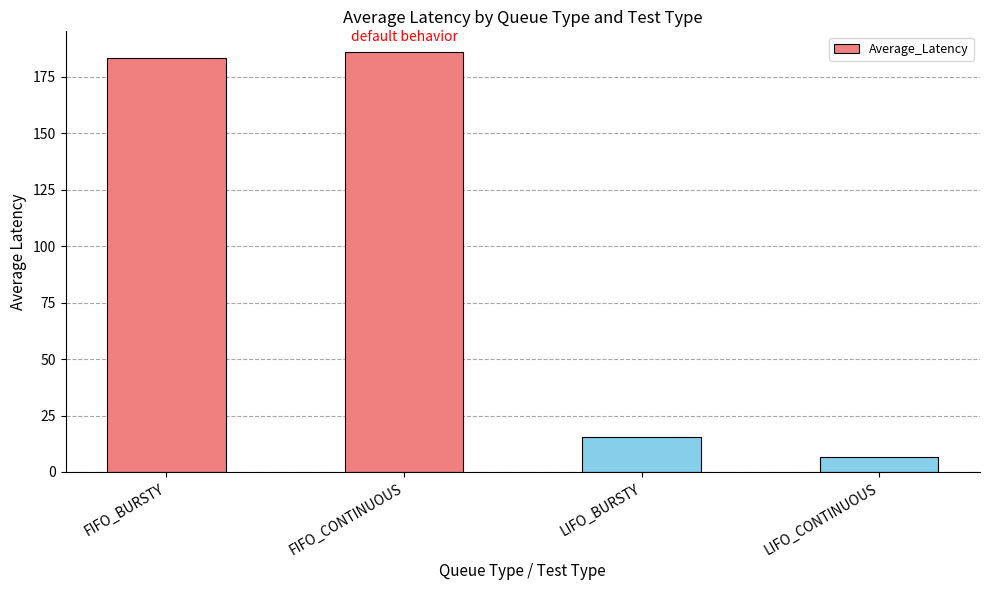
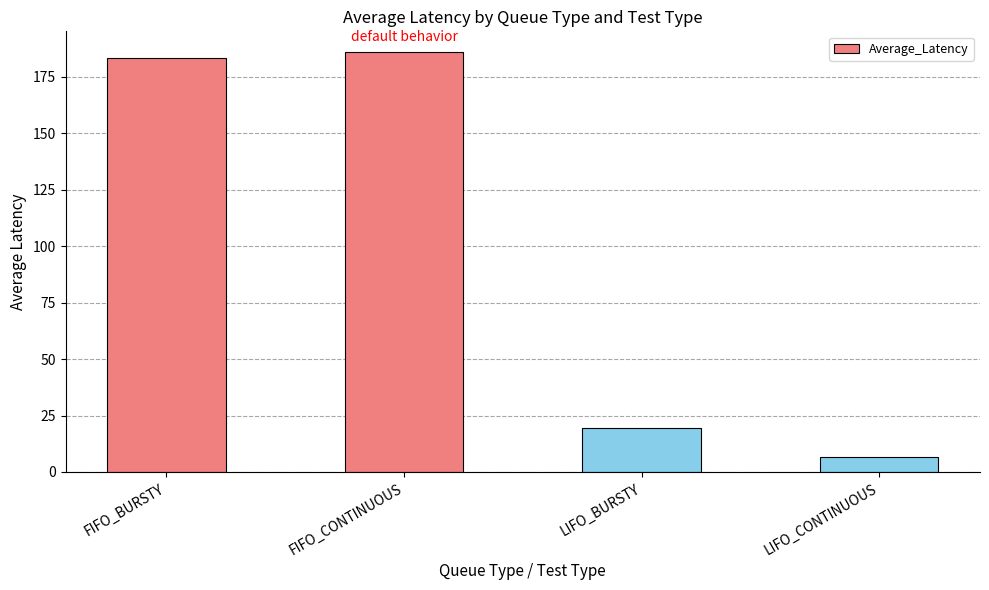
LIFO_BURSTY: 16 -> 19
